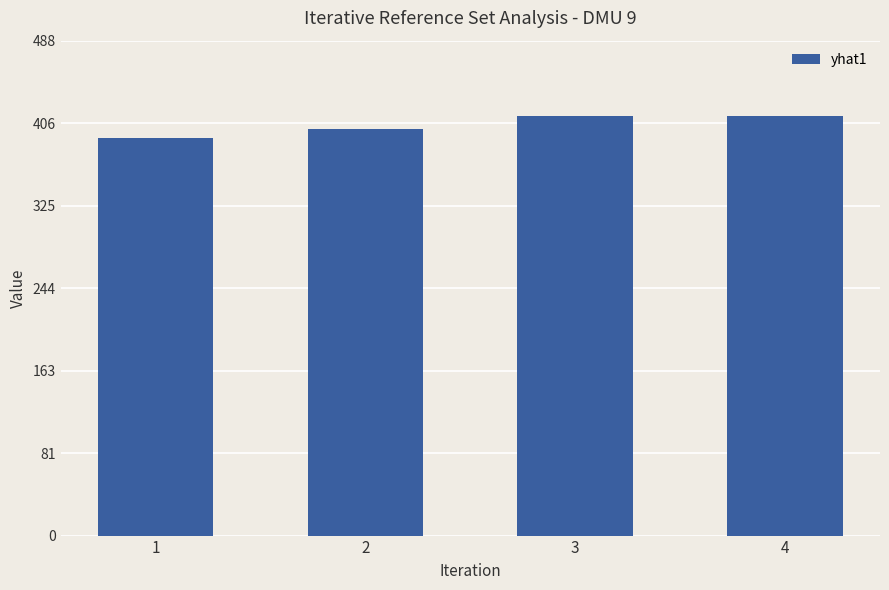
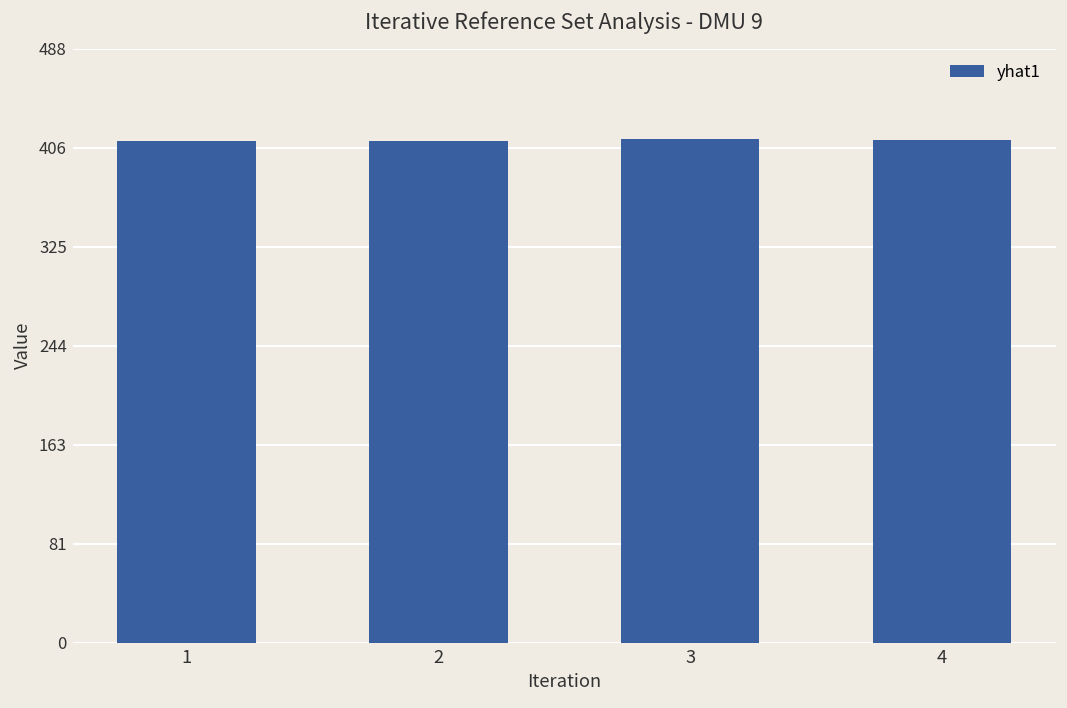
1: 391 -> 412
2: 401 -> 412
